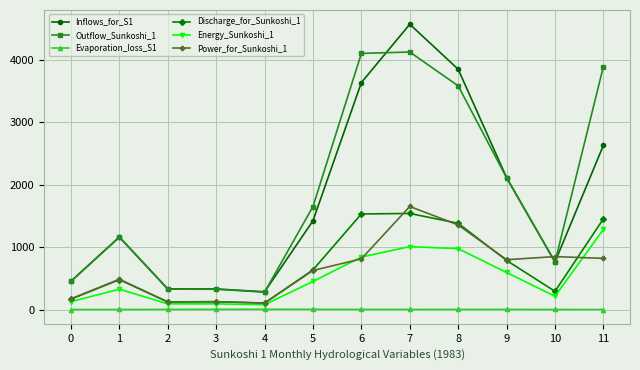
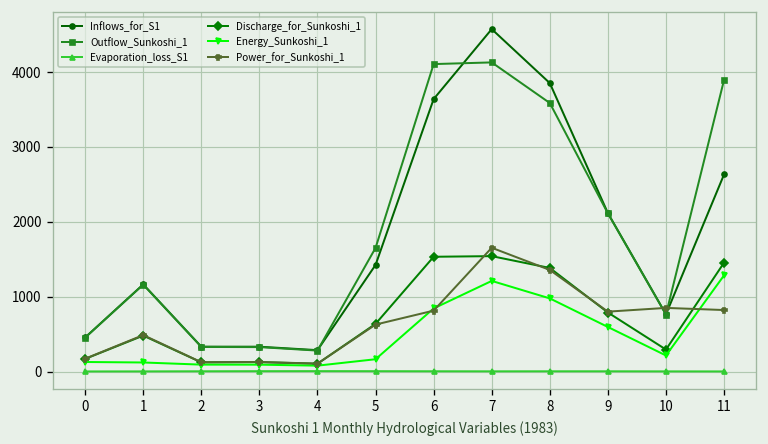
Energy_Sunkoshi_1, 1: 300 -> 100
Energy_Sunkoshi_1, 5: 500 -> 200
Energy_Sunkoshi_1, 7: 1000 -> 1200
